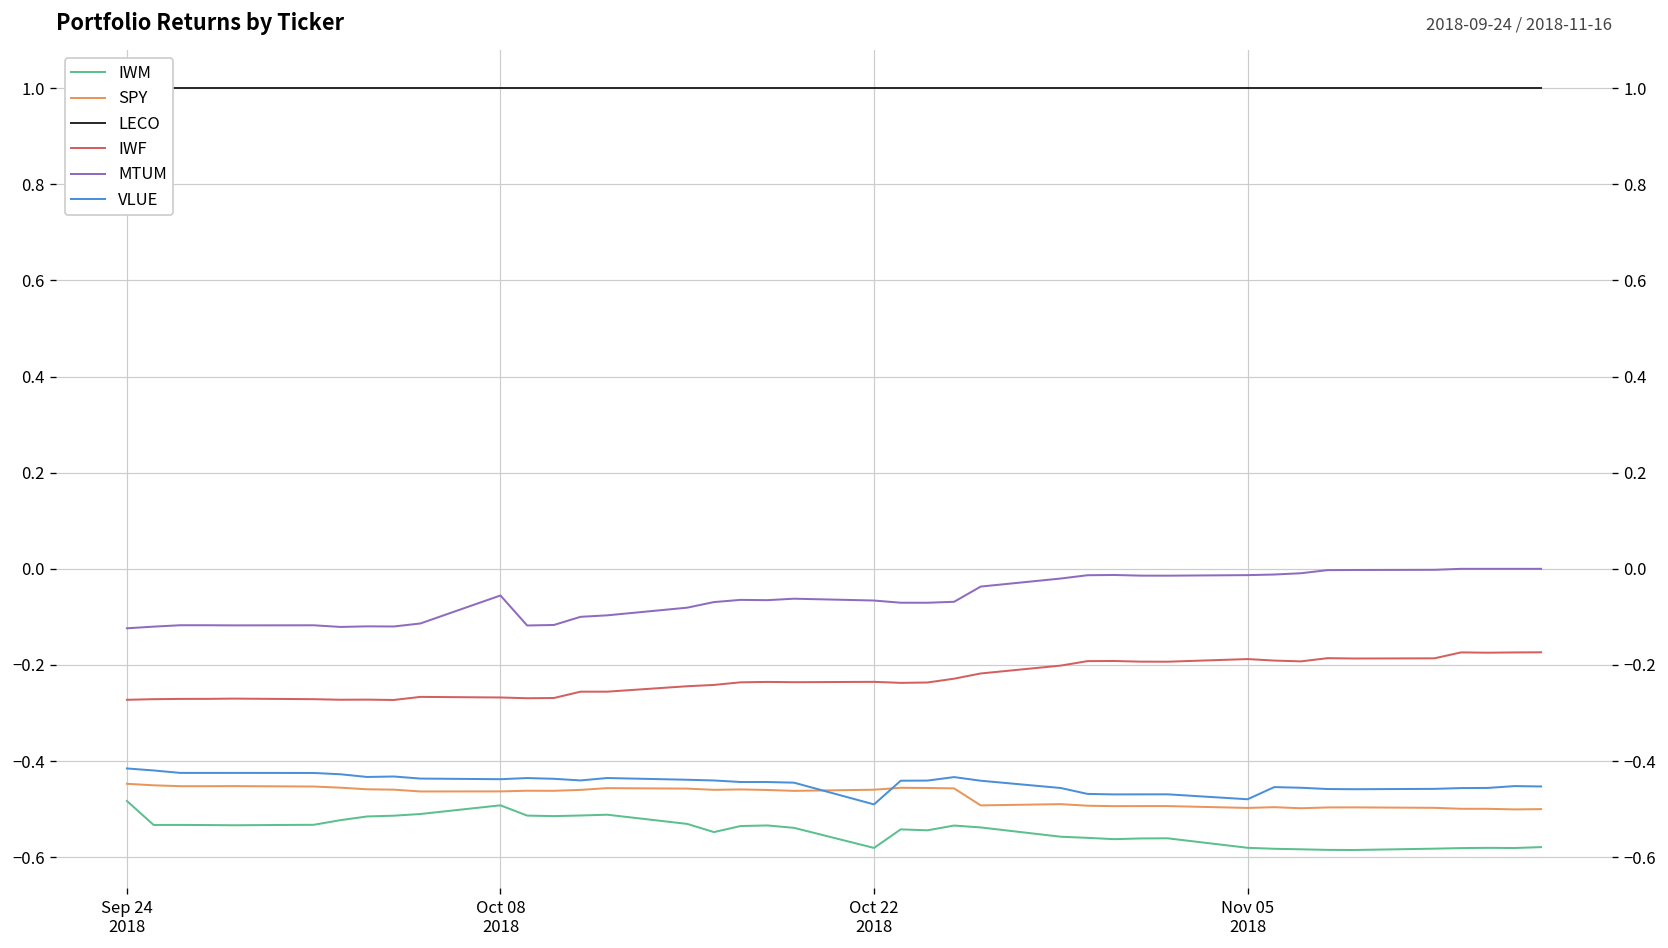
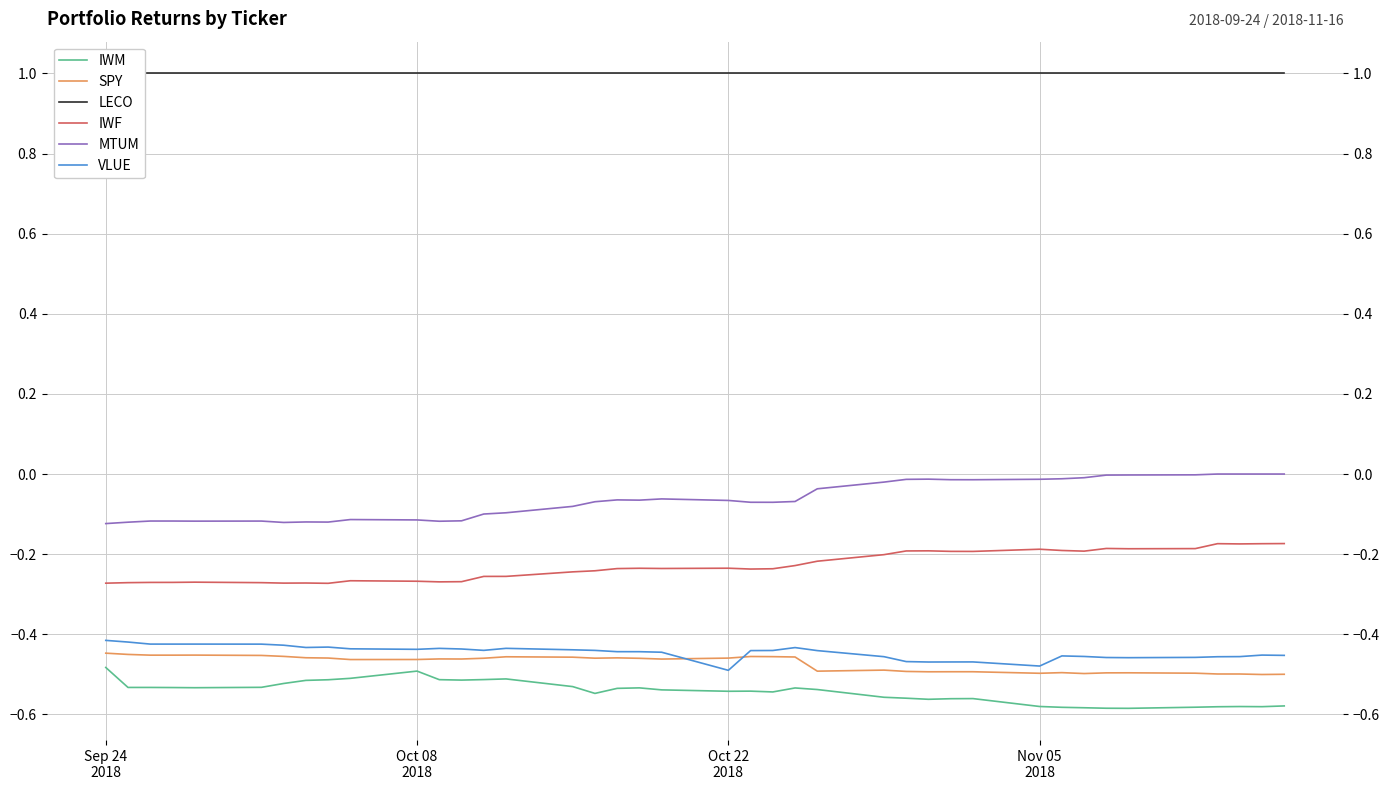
MTUM, Oct 08 2018: -0.06 -> -0.11
IWM, Oct 22 2018: -0.58 -> -0.54
